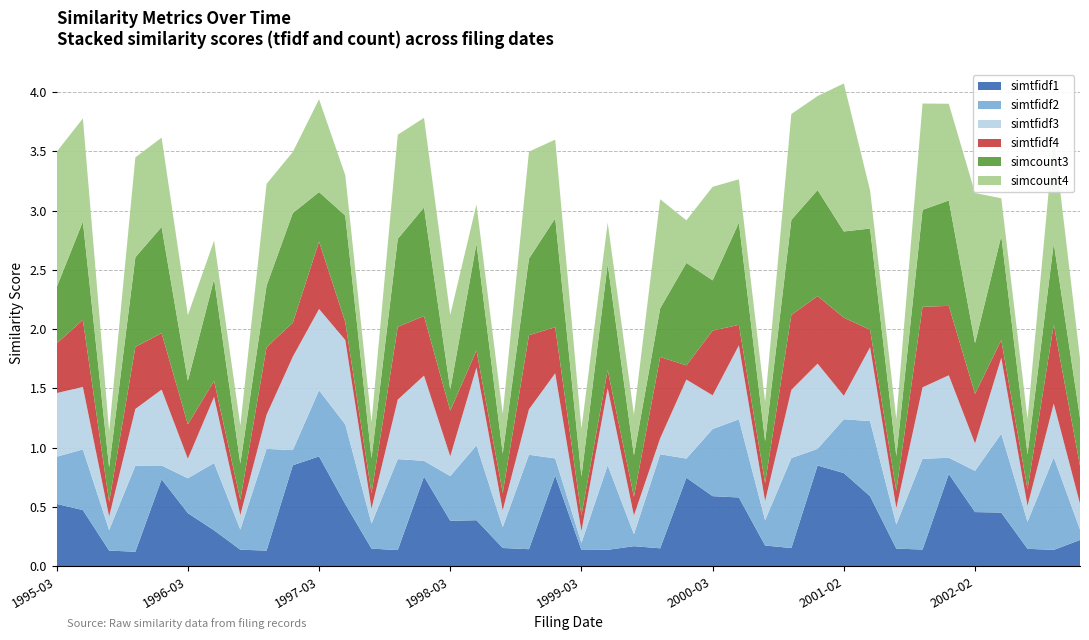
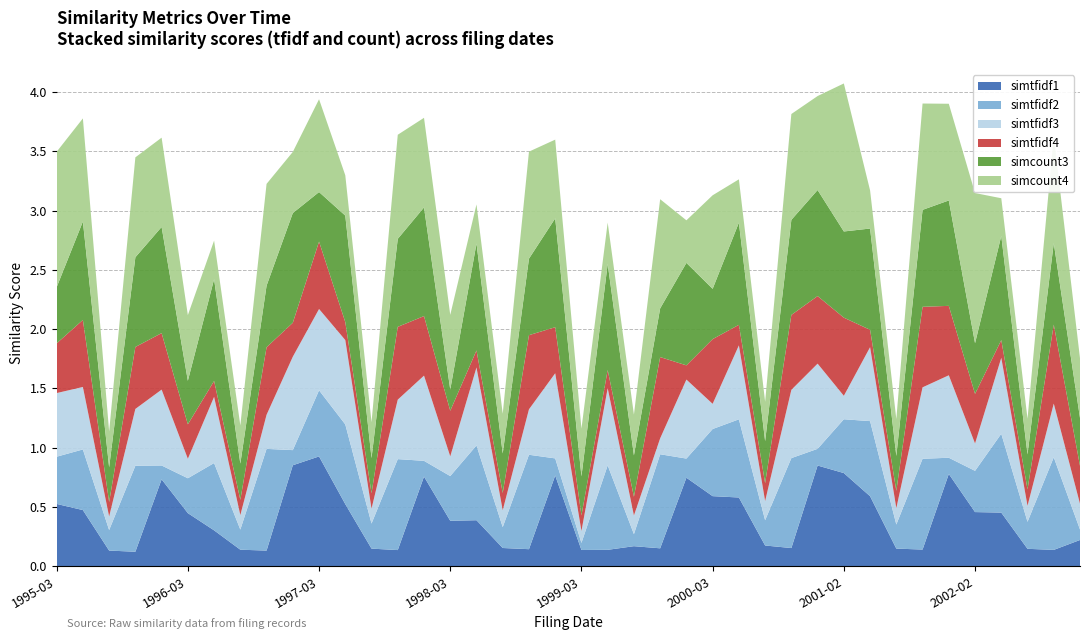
simtfidf3, 2000-03: 0.28 -> 0.21
